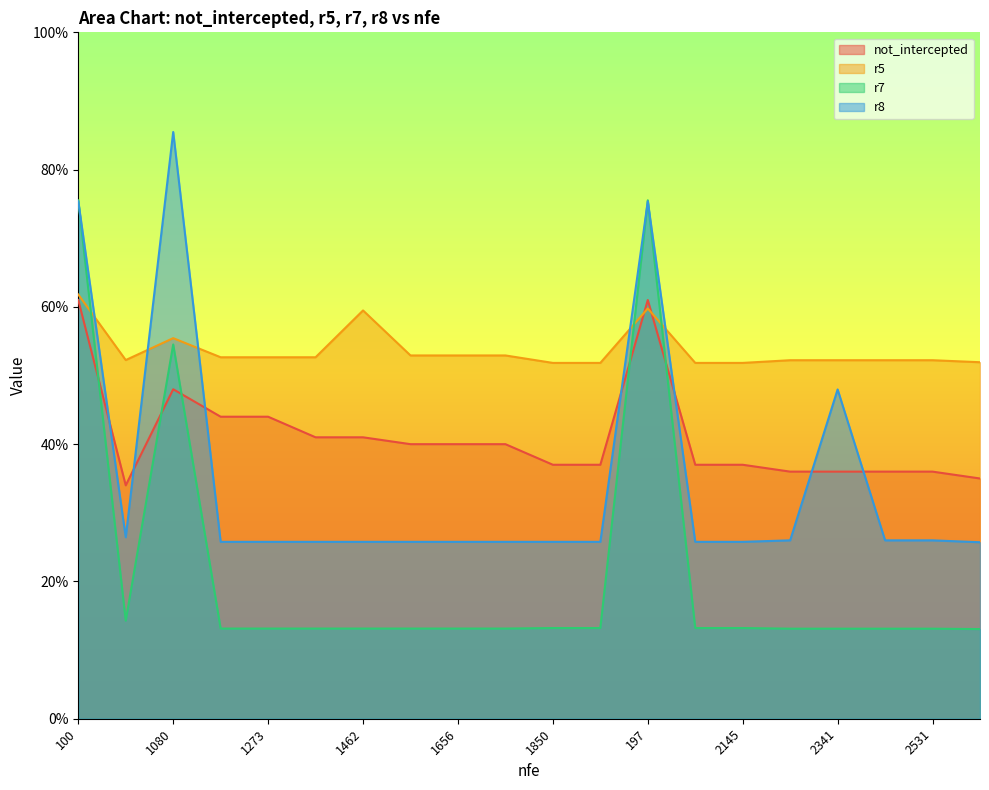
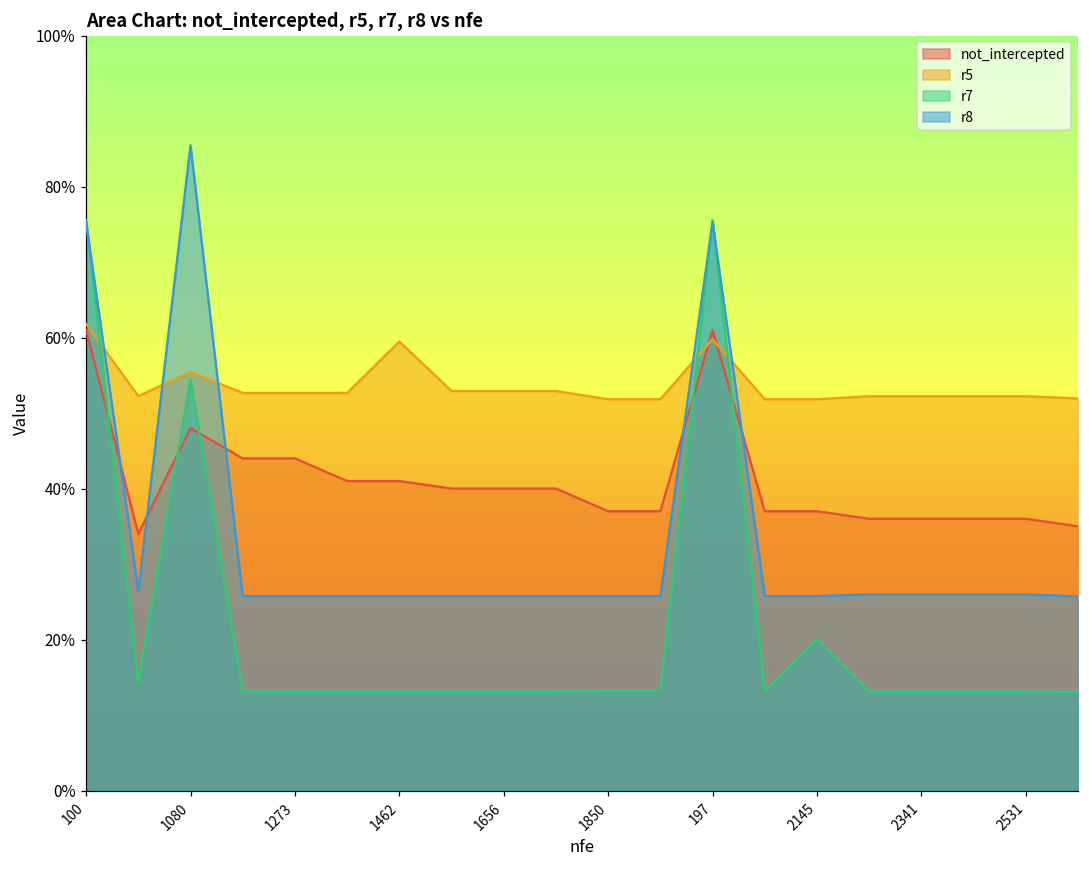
r7, 2145: 13% -> 20%
r8, 2341: 48% -> 26%
